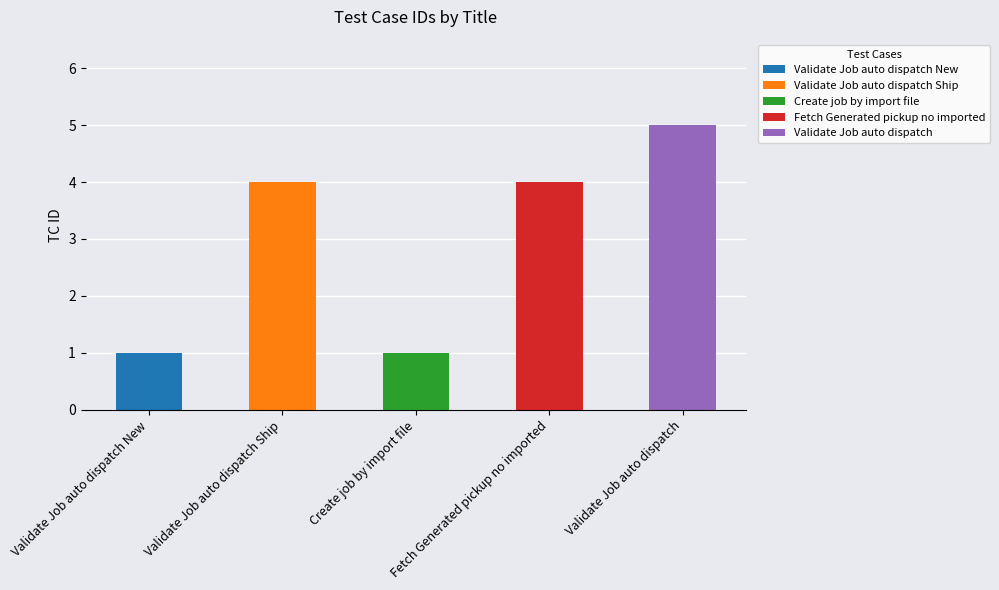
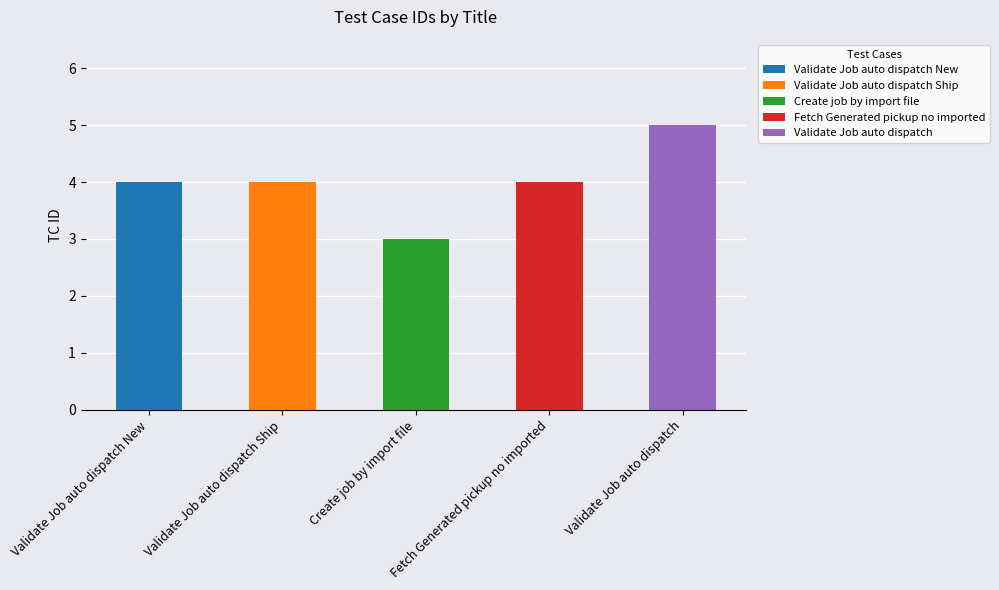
Validate Job auto dispatch New: 1 -> 4
Create job by import file: 1 -> 3
